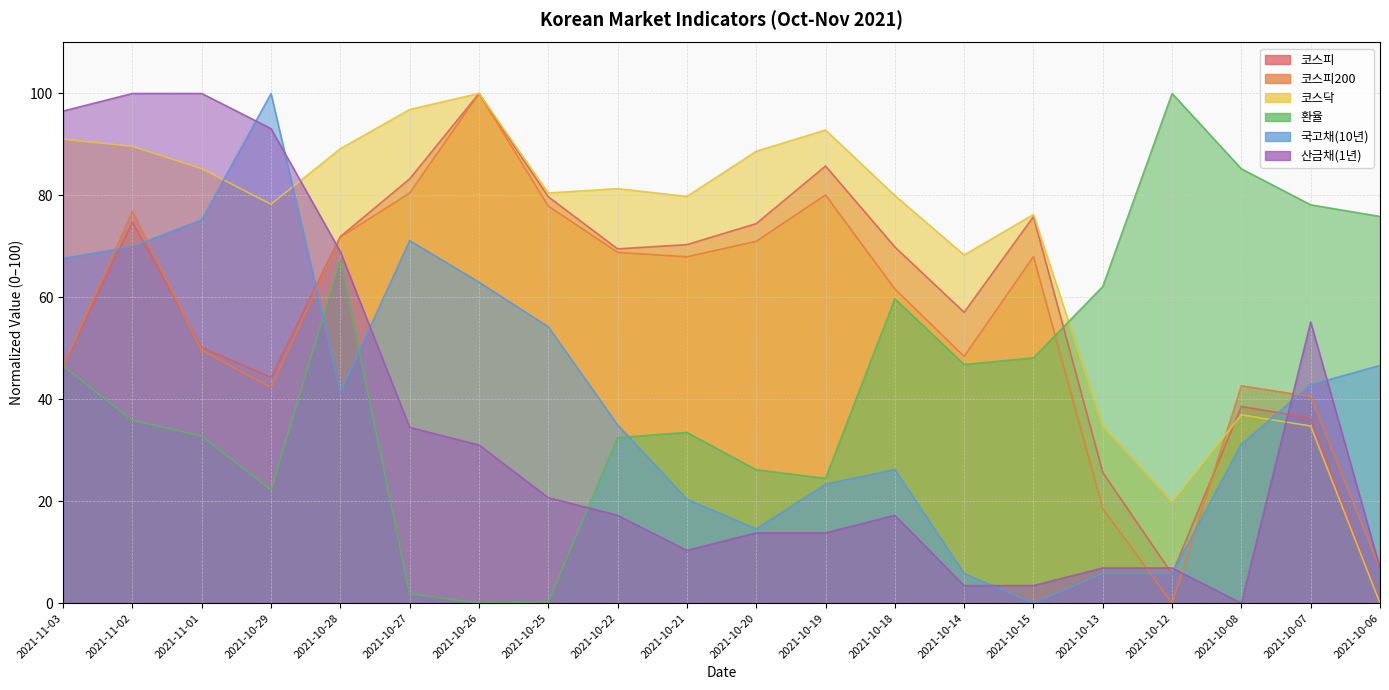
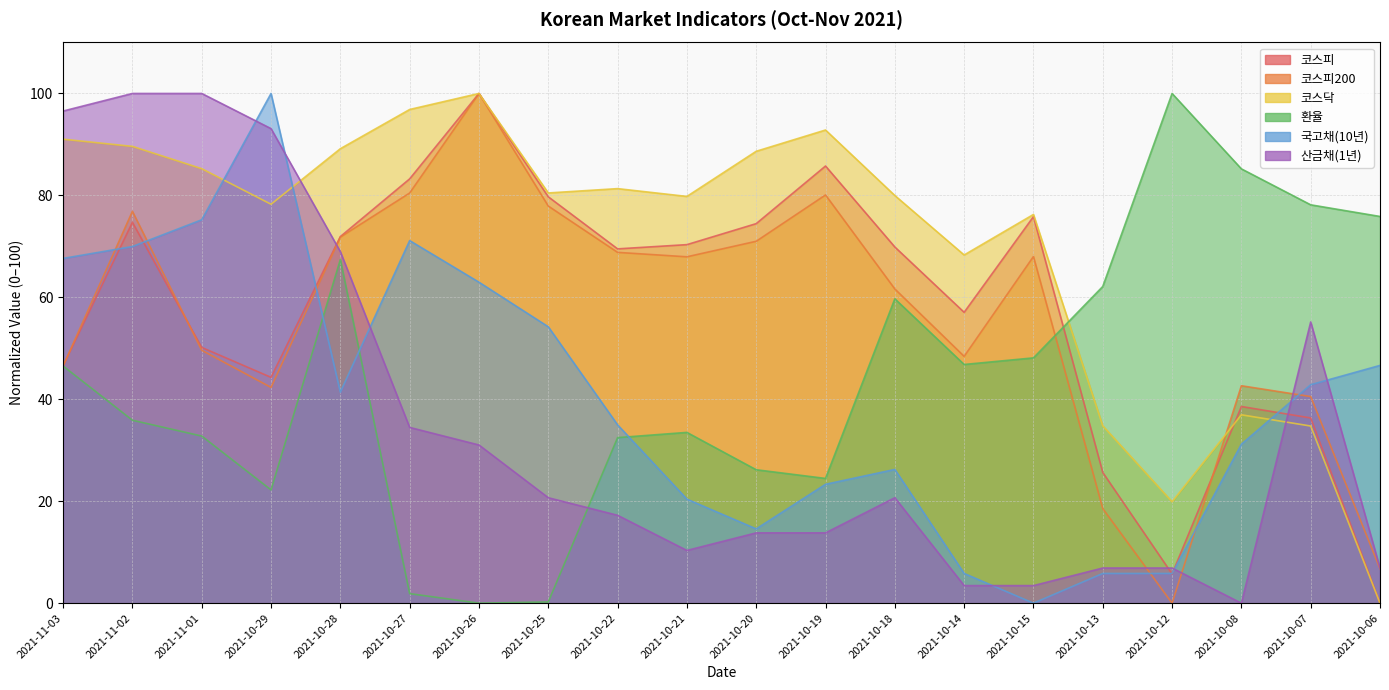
산금채(1년), 2021-10-18: 17 -> 21
